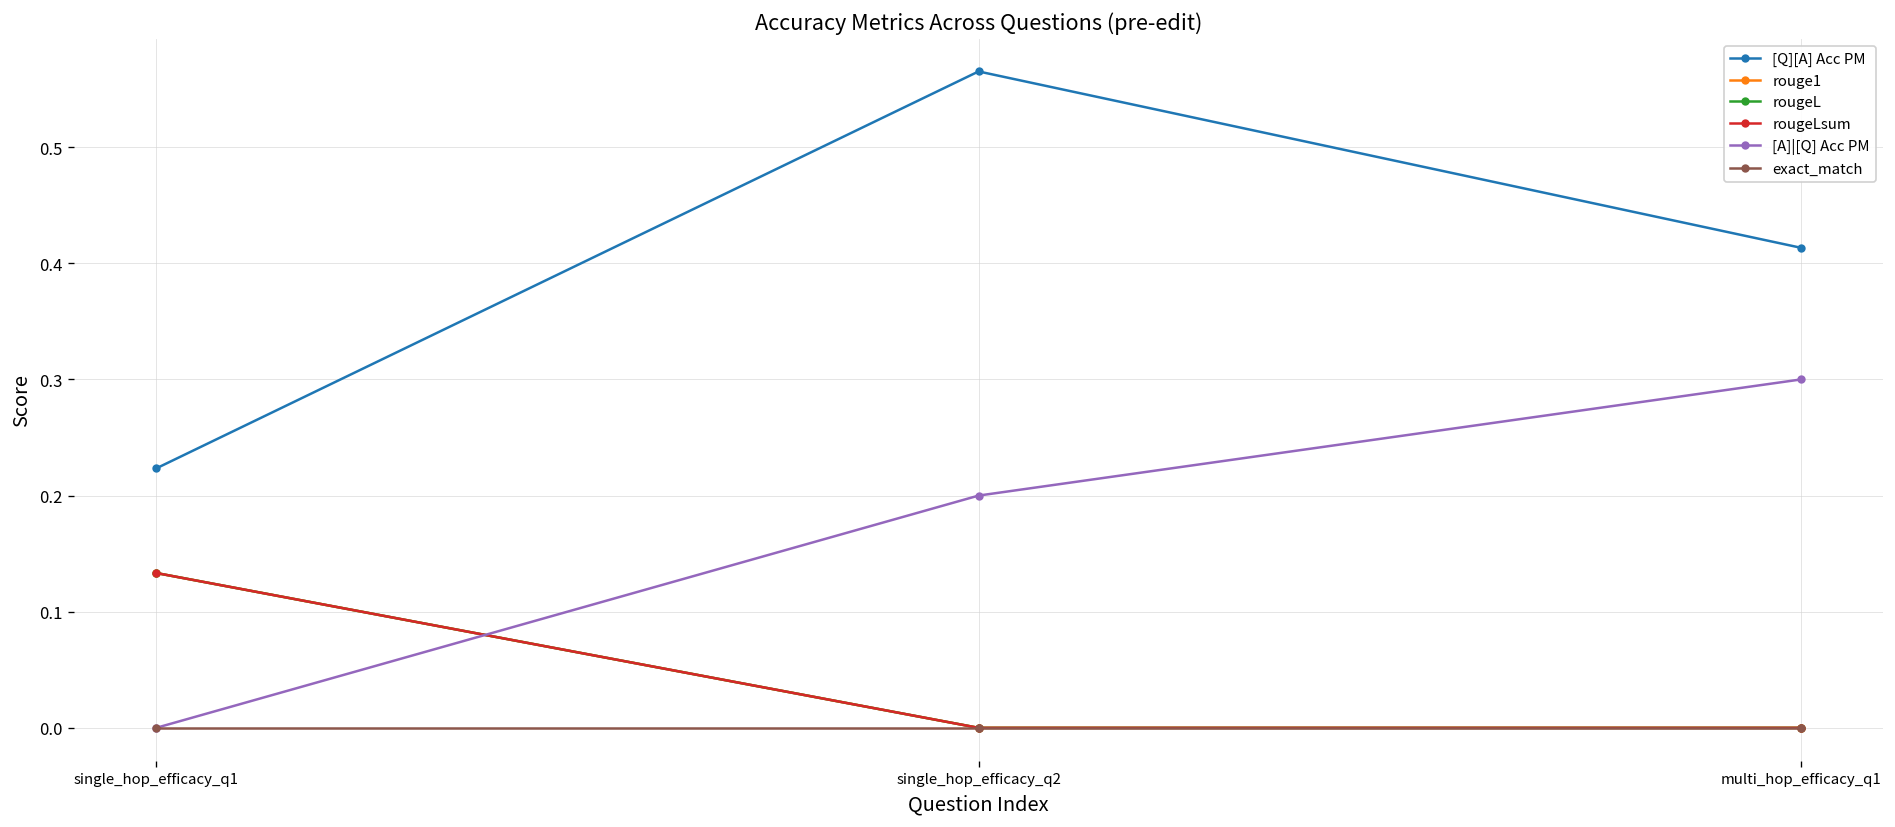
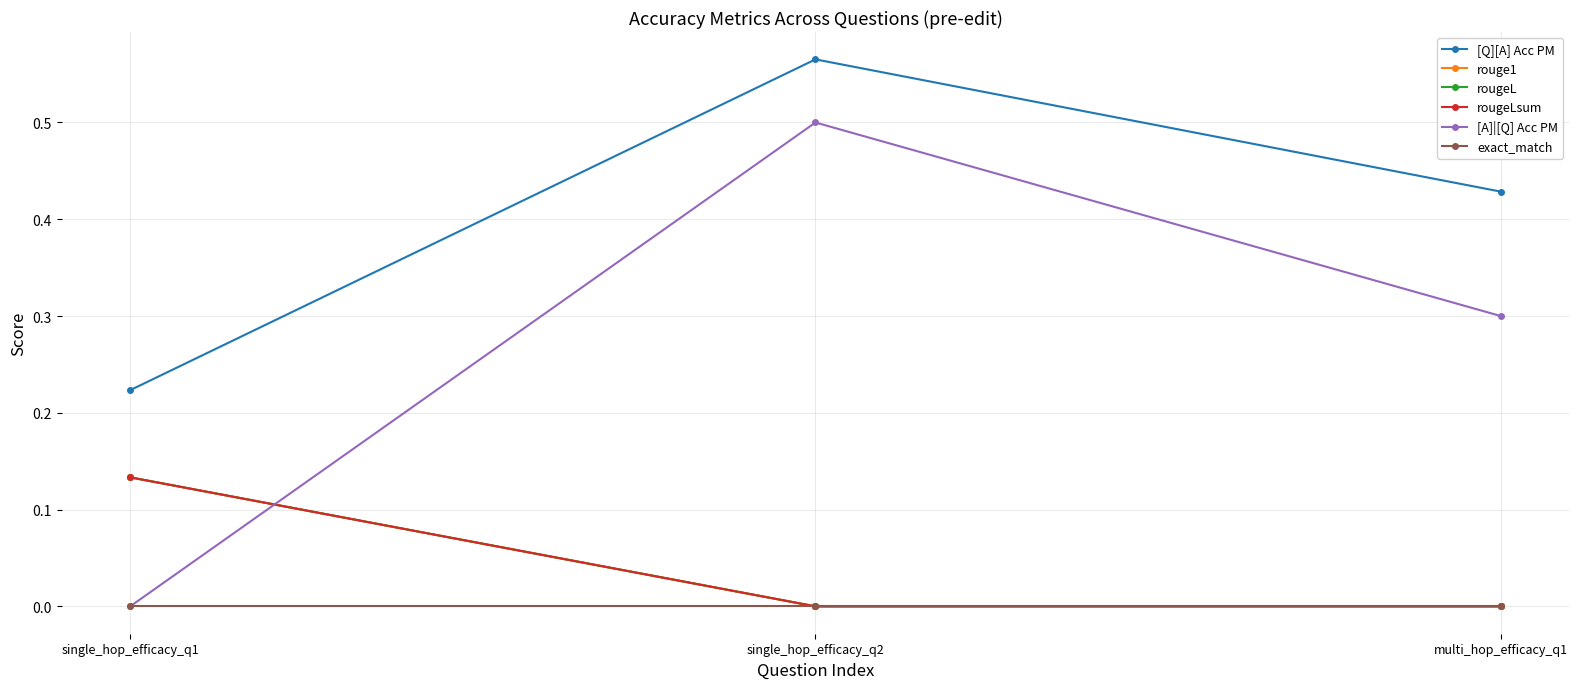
[A]|[Q] Acc PM, single_hop_efficacy_q2: 0.2 -> 0.5
[Q][A] Acc PM, multi_hop_efficacy_q1: 0.41 -> 0.43
